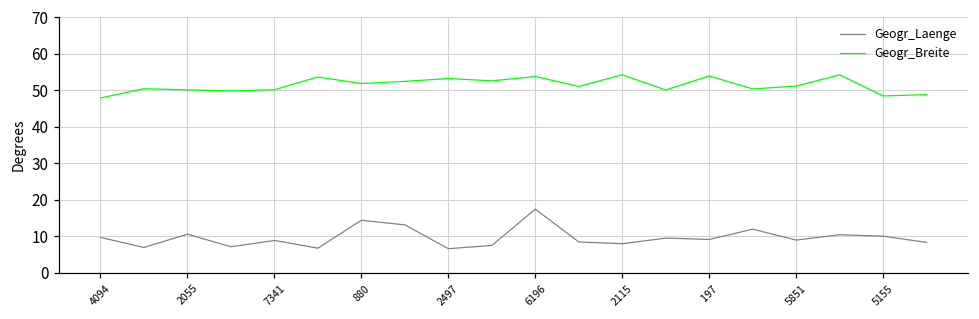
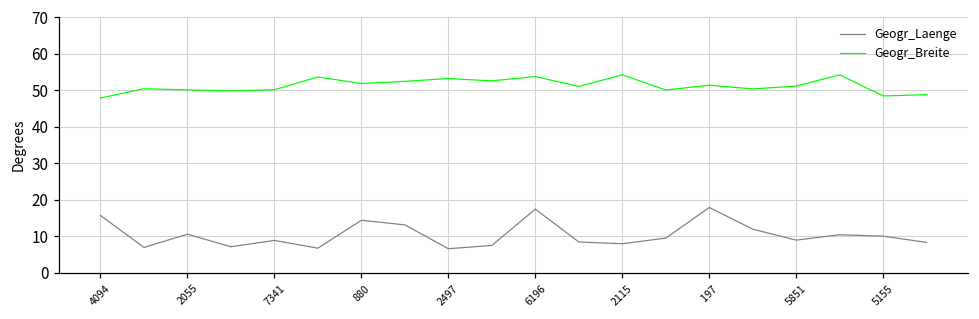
Geogr_Laenge, 4094: 10 -> 16
Geogr_Laenge, 197: 9 -> 18
Geogr_Breite, 197: 54 -> 51
